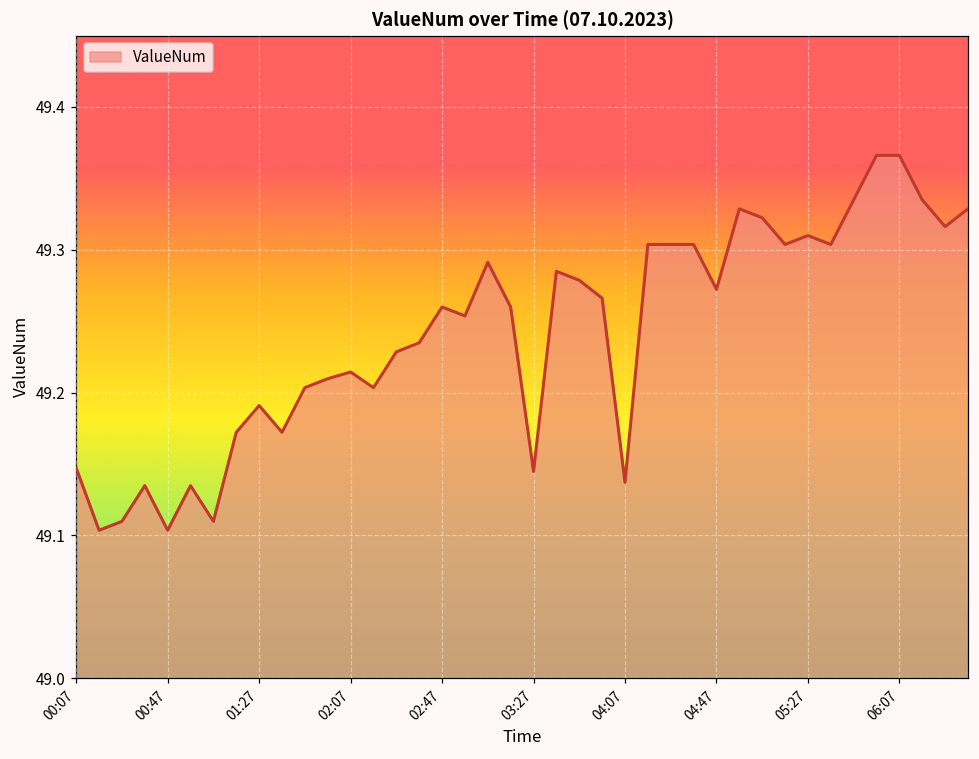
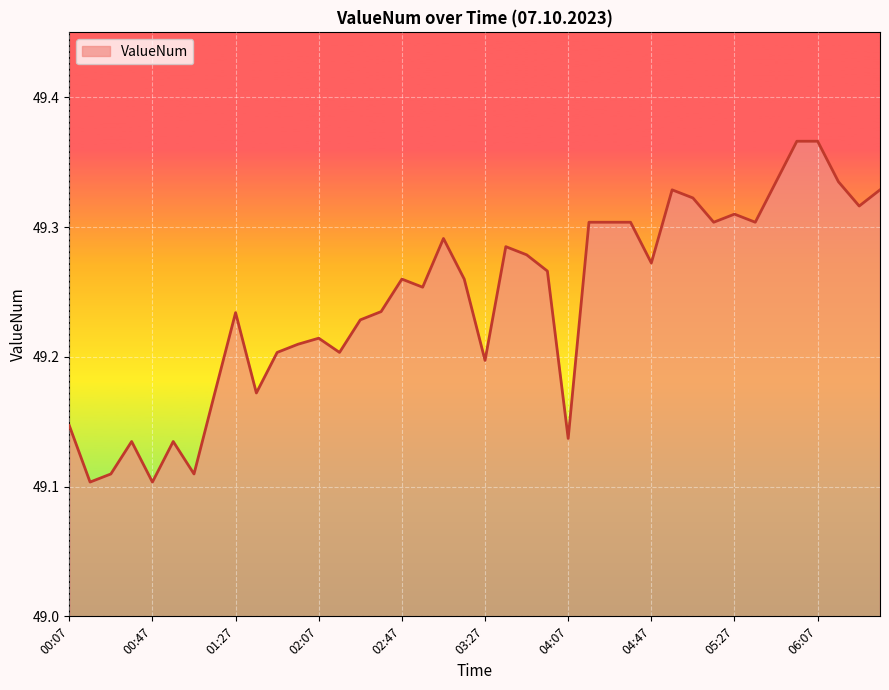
01:27: 49.191 -> 49.234
03:27: 49.145 -> 49.197
